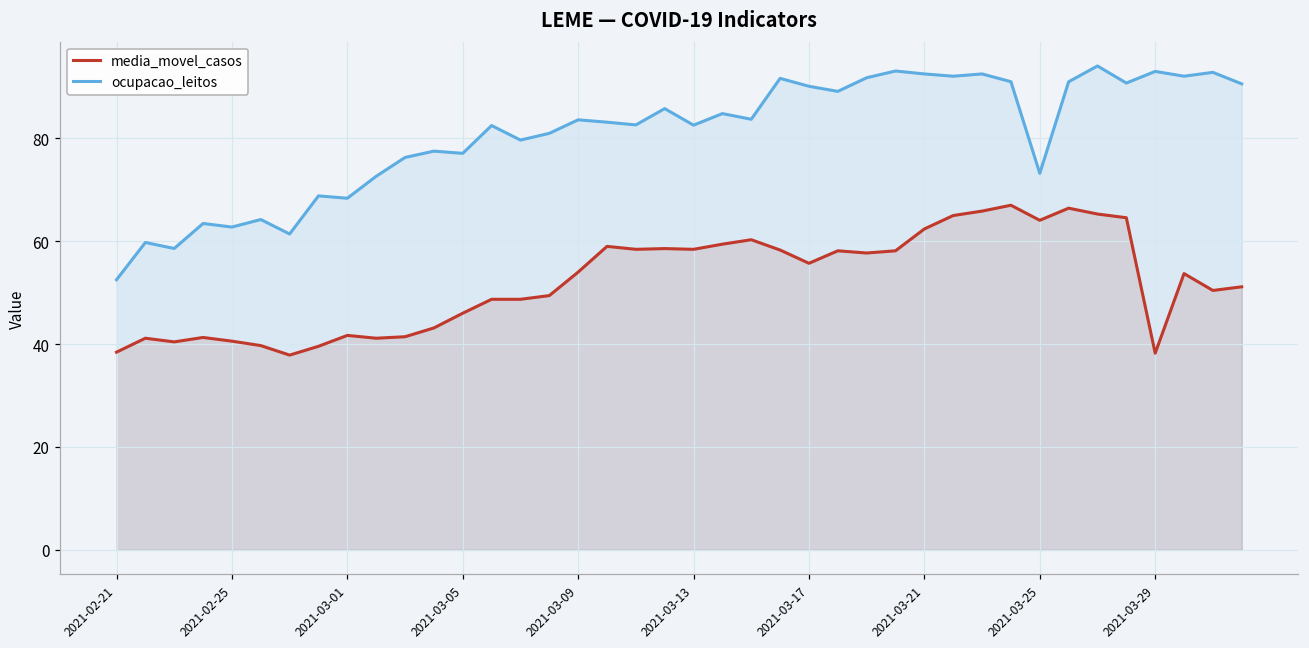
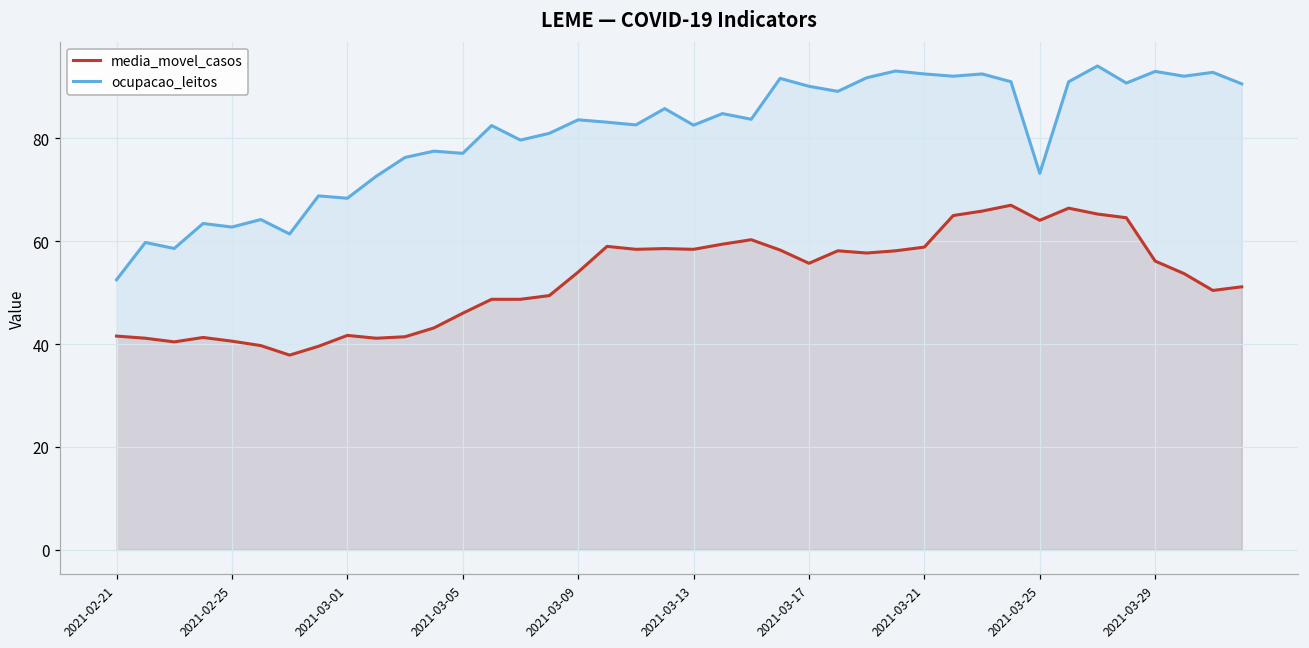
media_movel_casos, 2021-02-21: 38 -> 42
media_movel_casos, 2021-03-21: 62 -> 59
media_movel_casos, 2021-03-29: 38 -> 56
